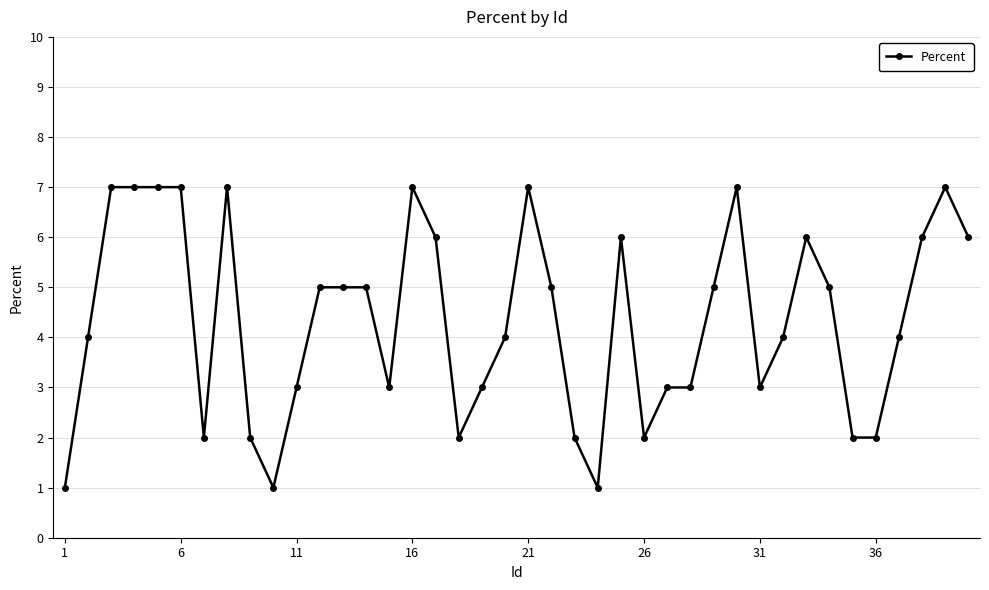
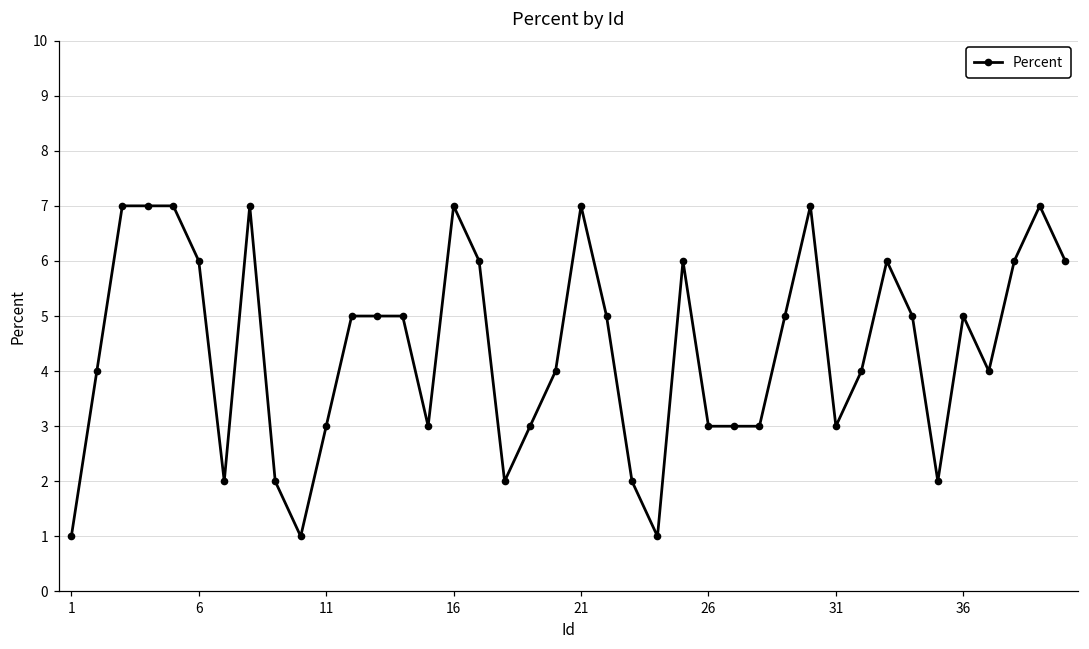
6: 7 -> 6
26: 2 -> 3
36: 2 -> 5
